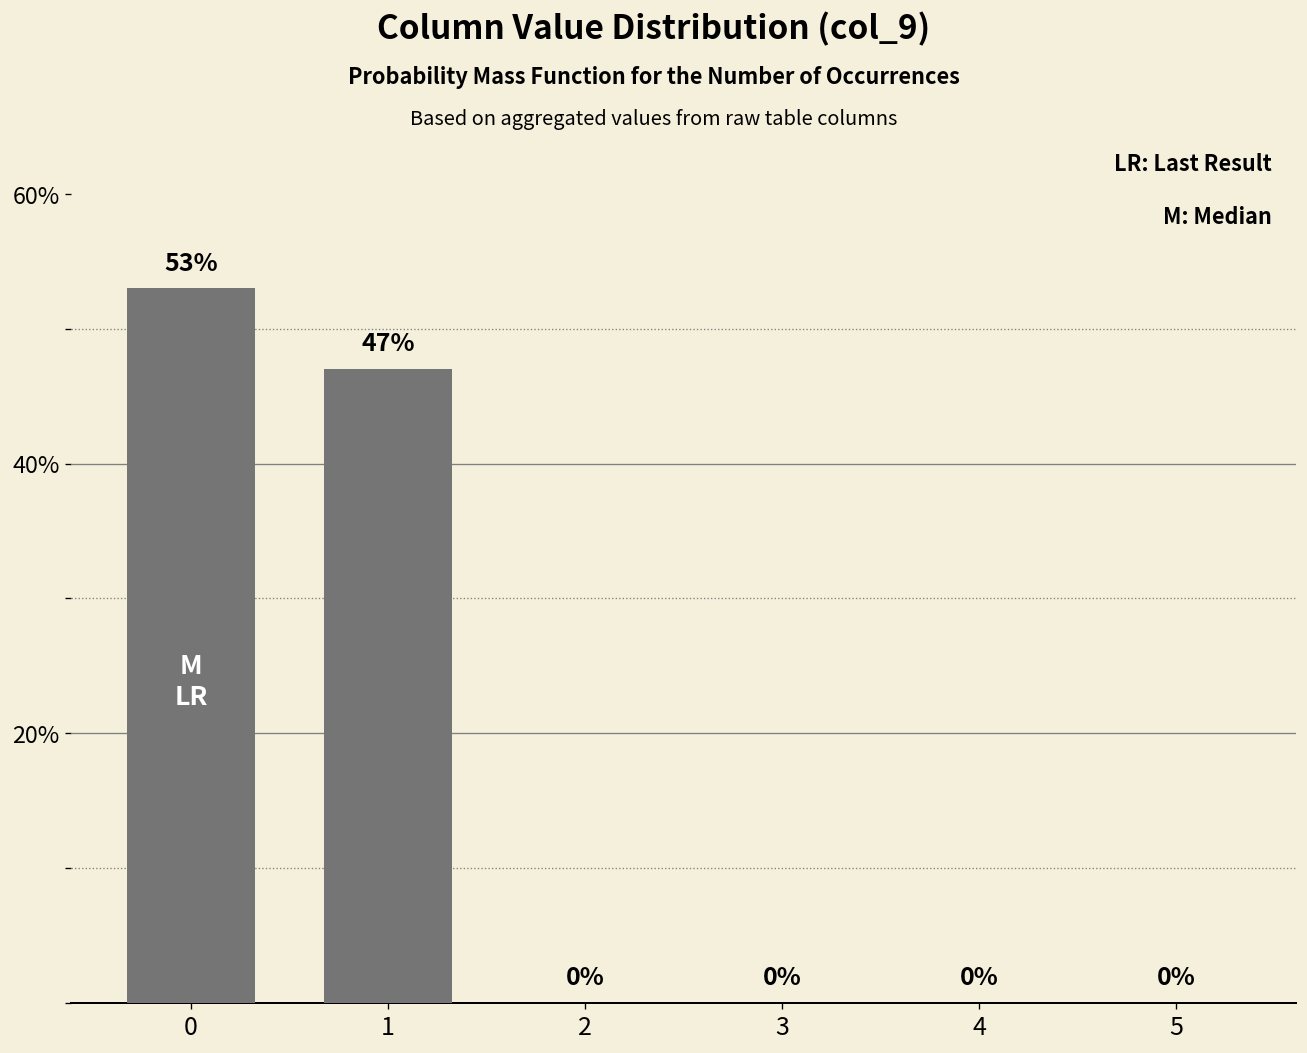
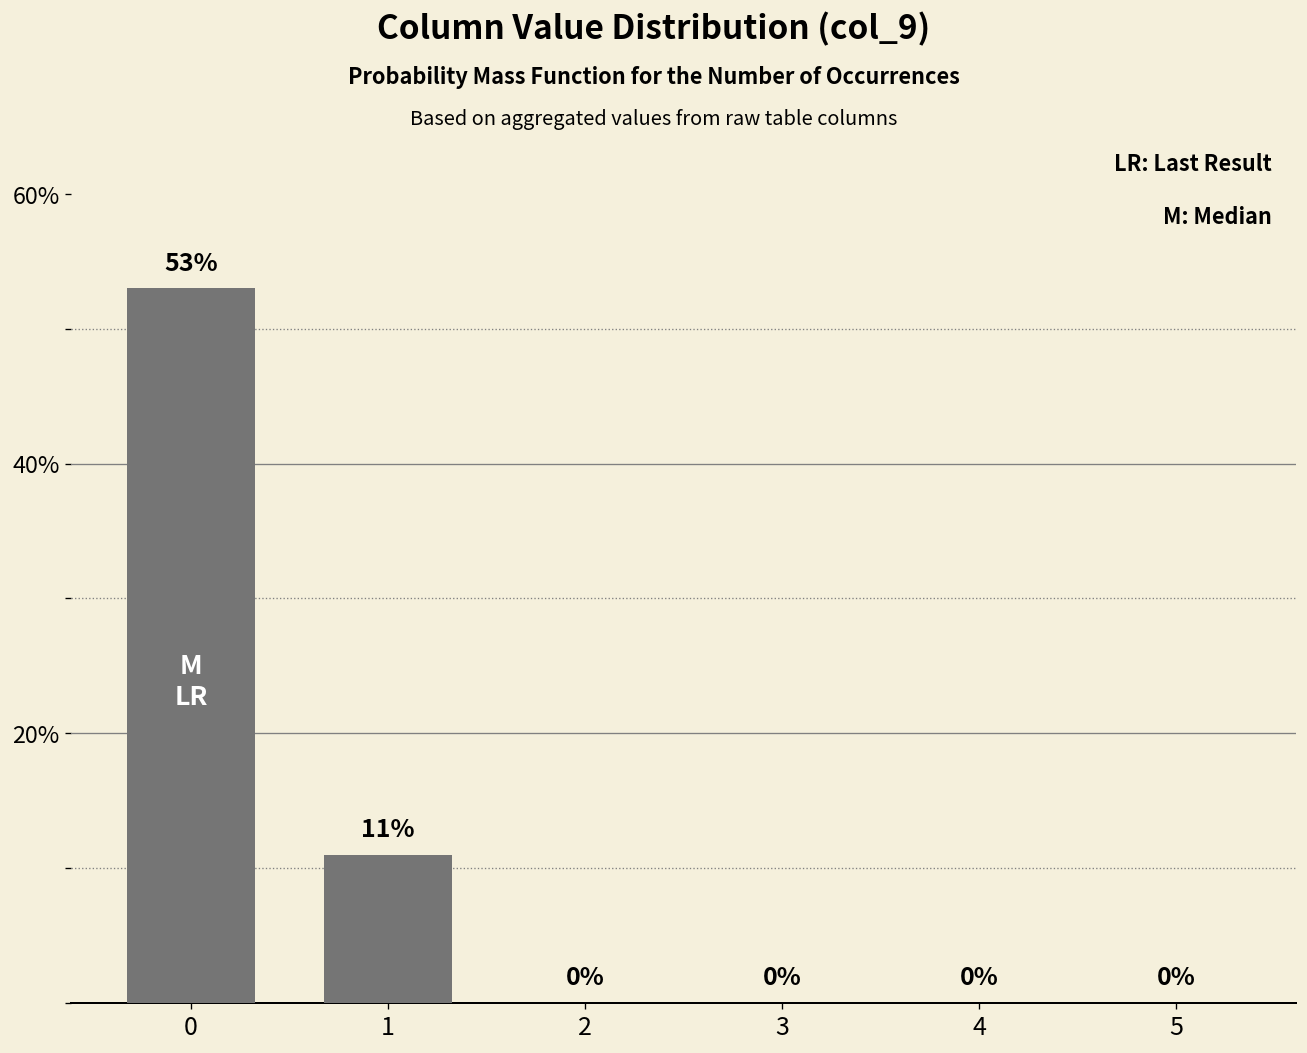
1: 47% -> 11%
